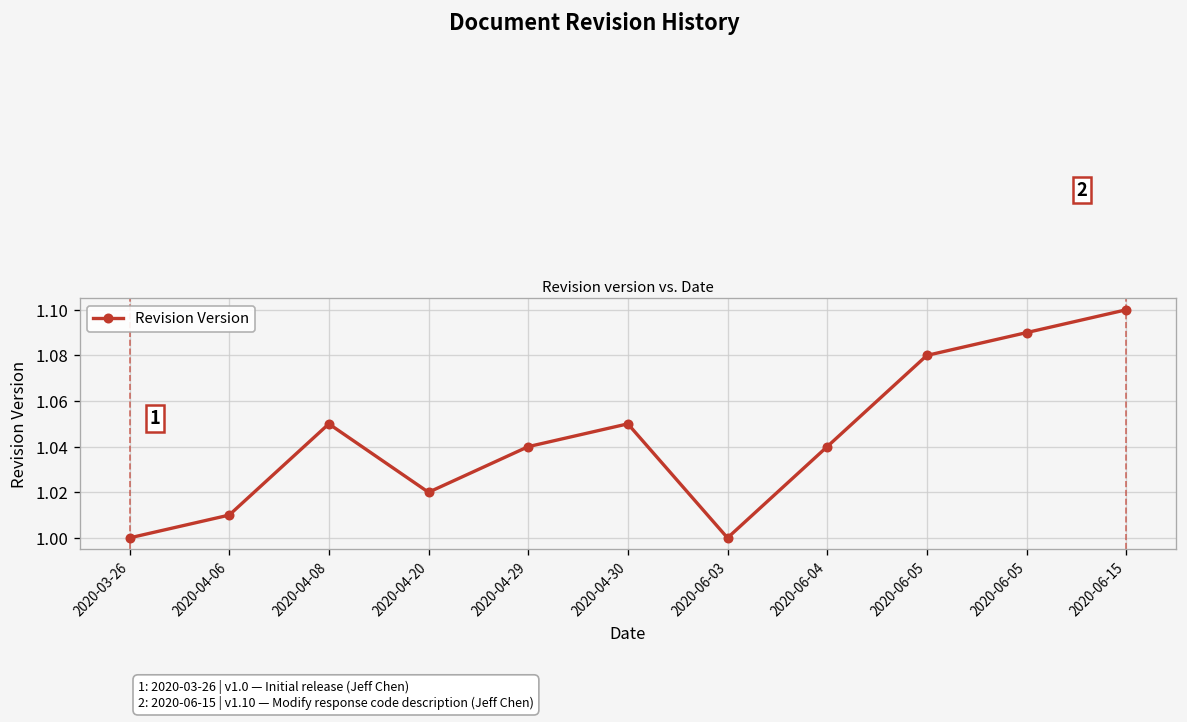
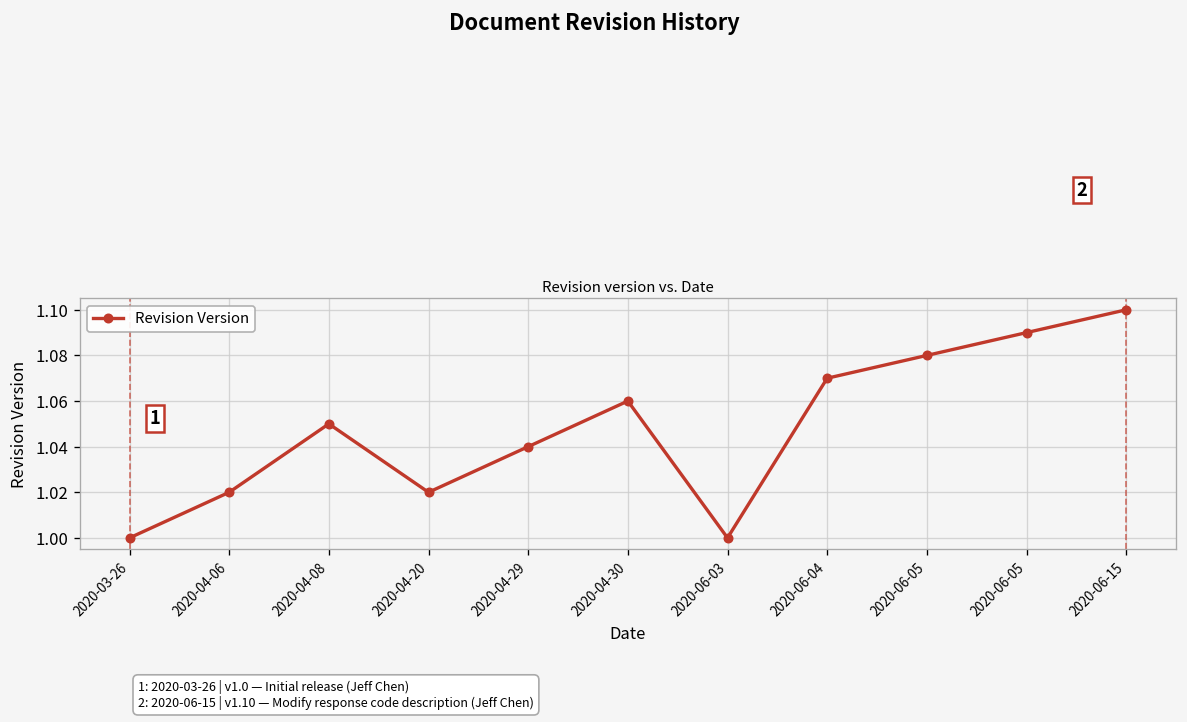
2020-04-06: 1.01 -> 1.02
2020-04-30: 1.05 -> 1.06
2020-06-04: 1.04 -> 1.07
